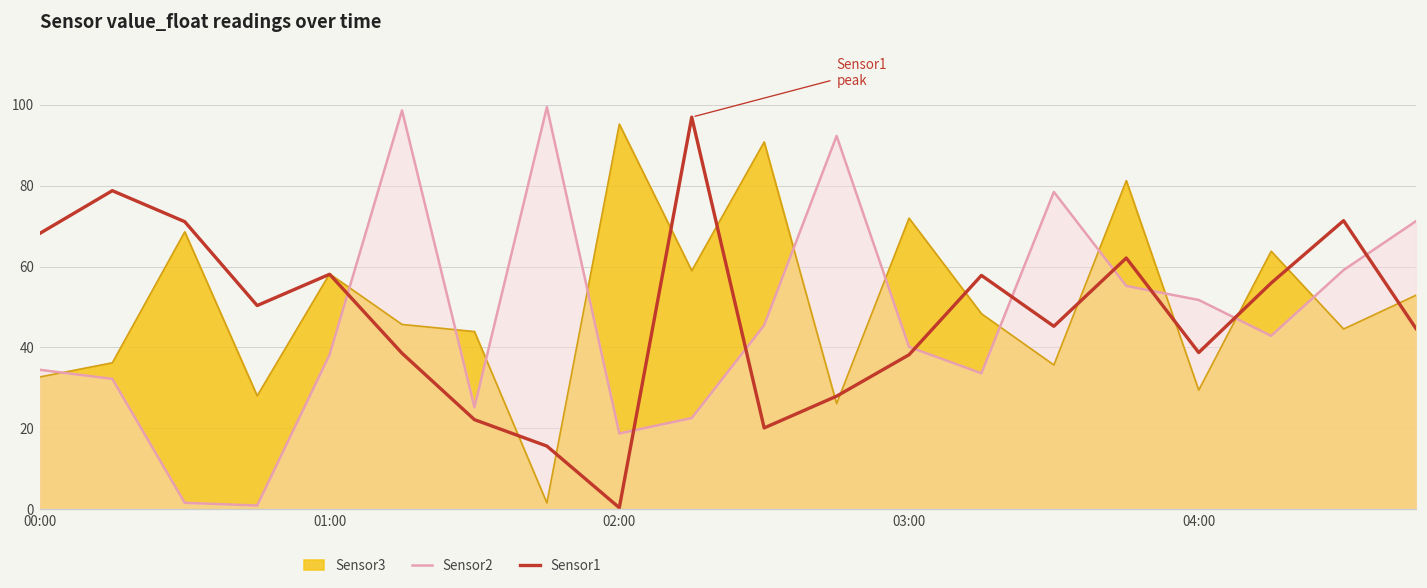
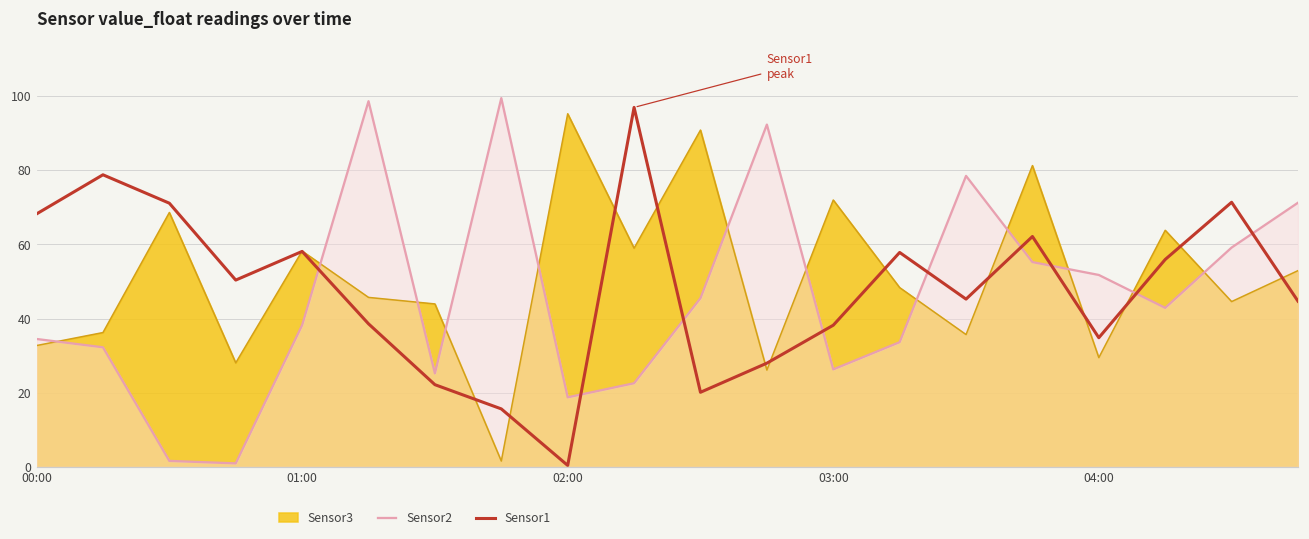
Sensor2, 03:00: 40 -> 26
Sensor1, 04:00: 39 -> 35
